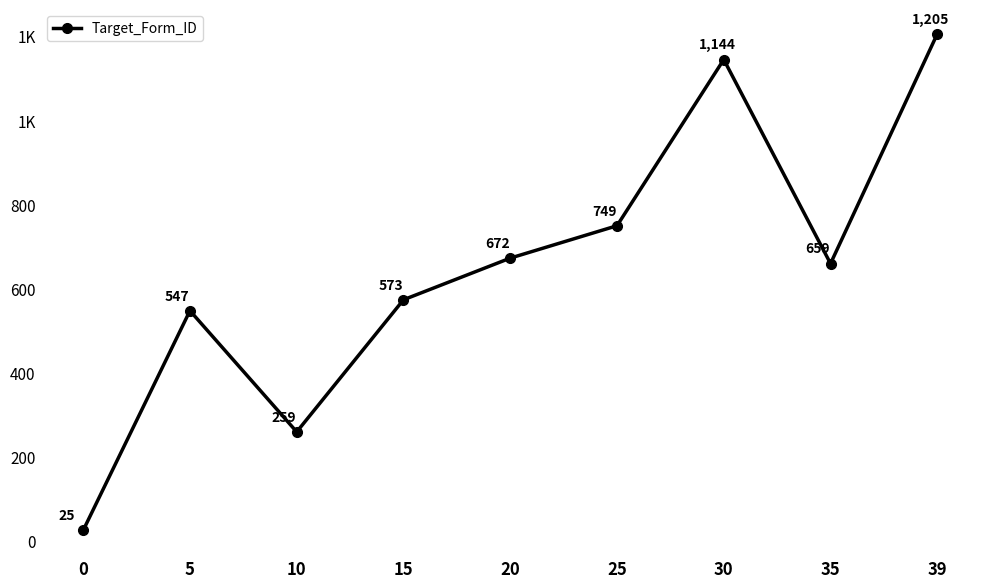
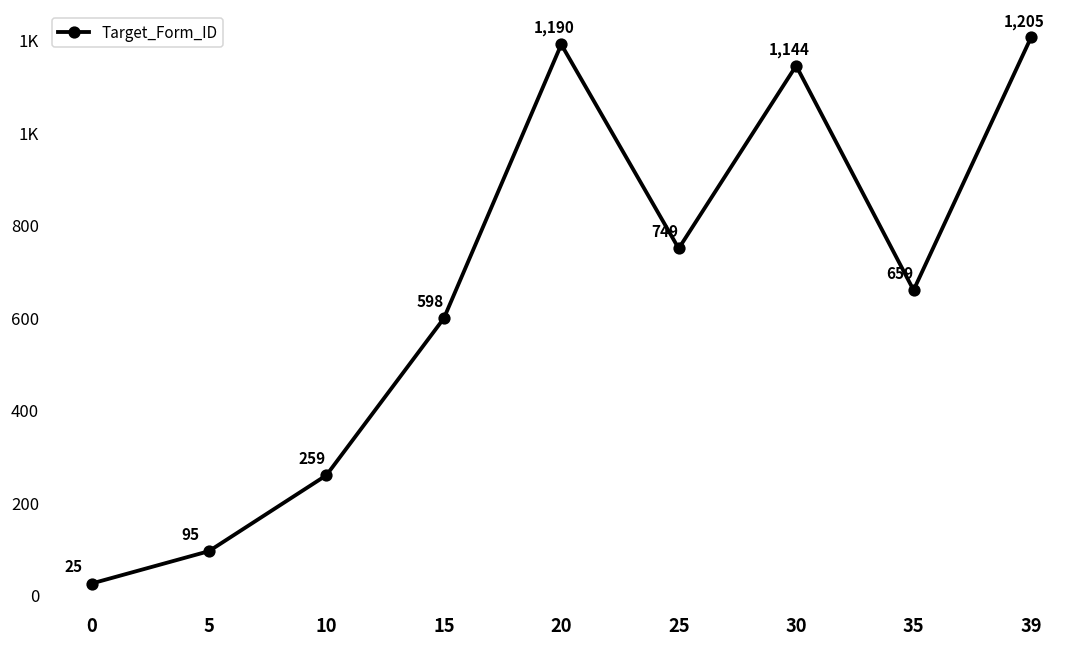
5: 547 -> 95
15: 573 -> 598
20: 672 -> 1,190
